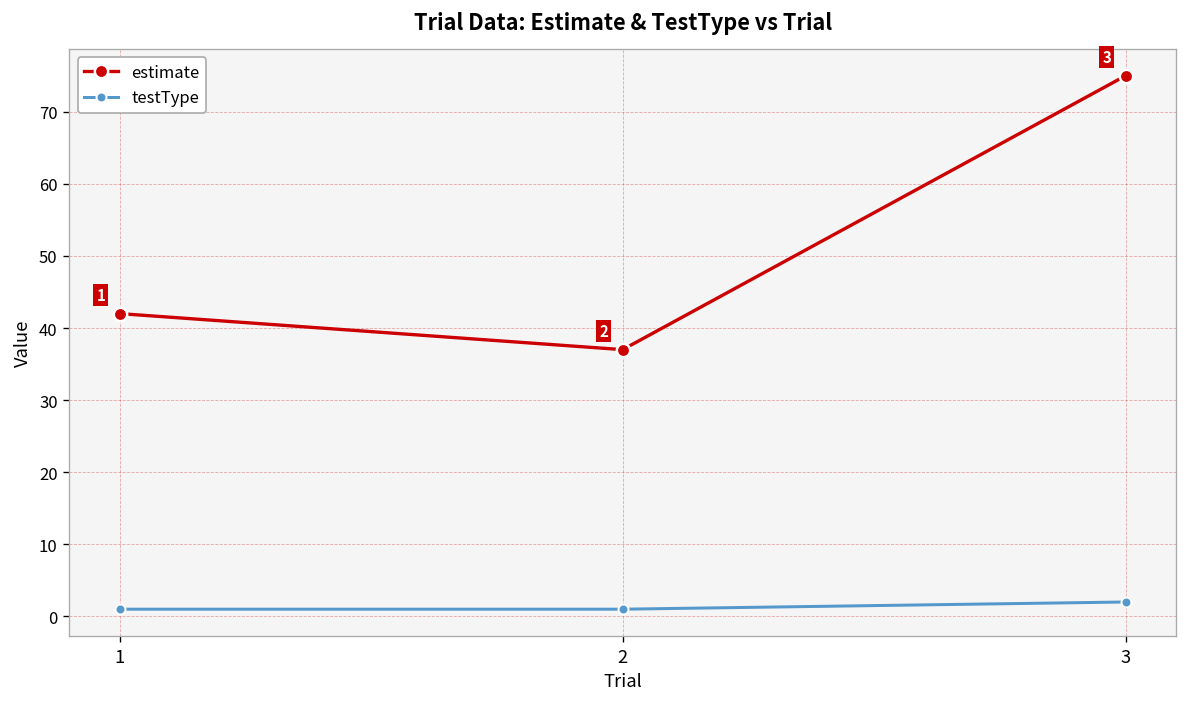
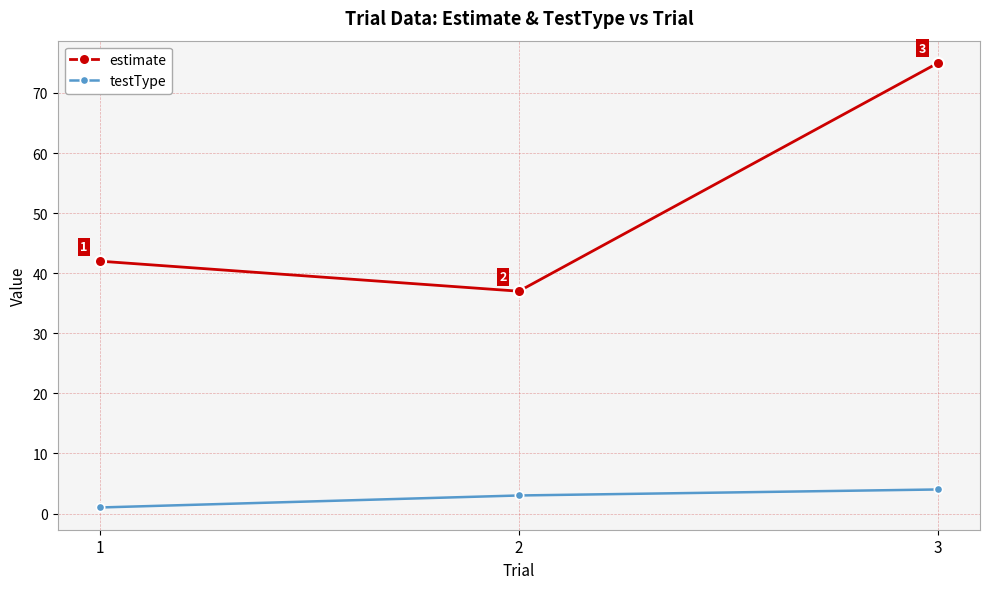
testType, 2: 1 -> 3
testType, 3: 2 -> 4
